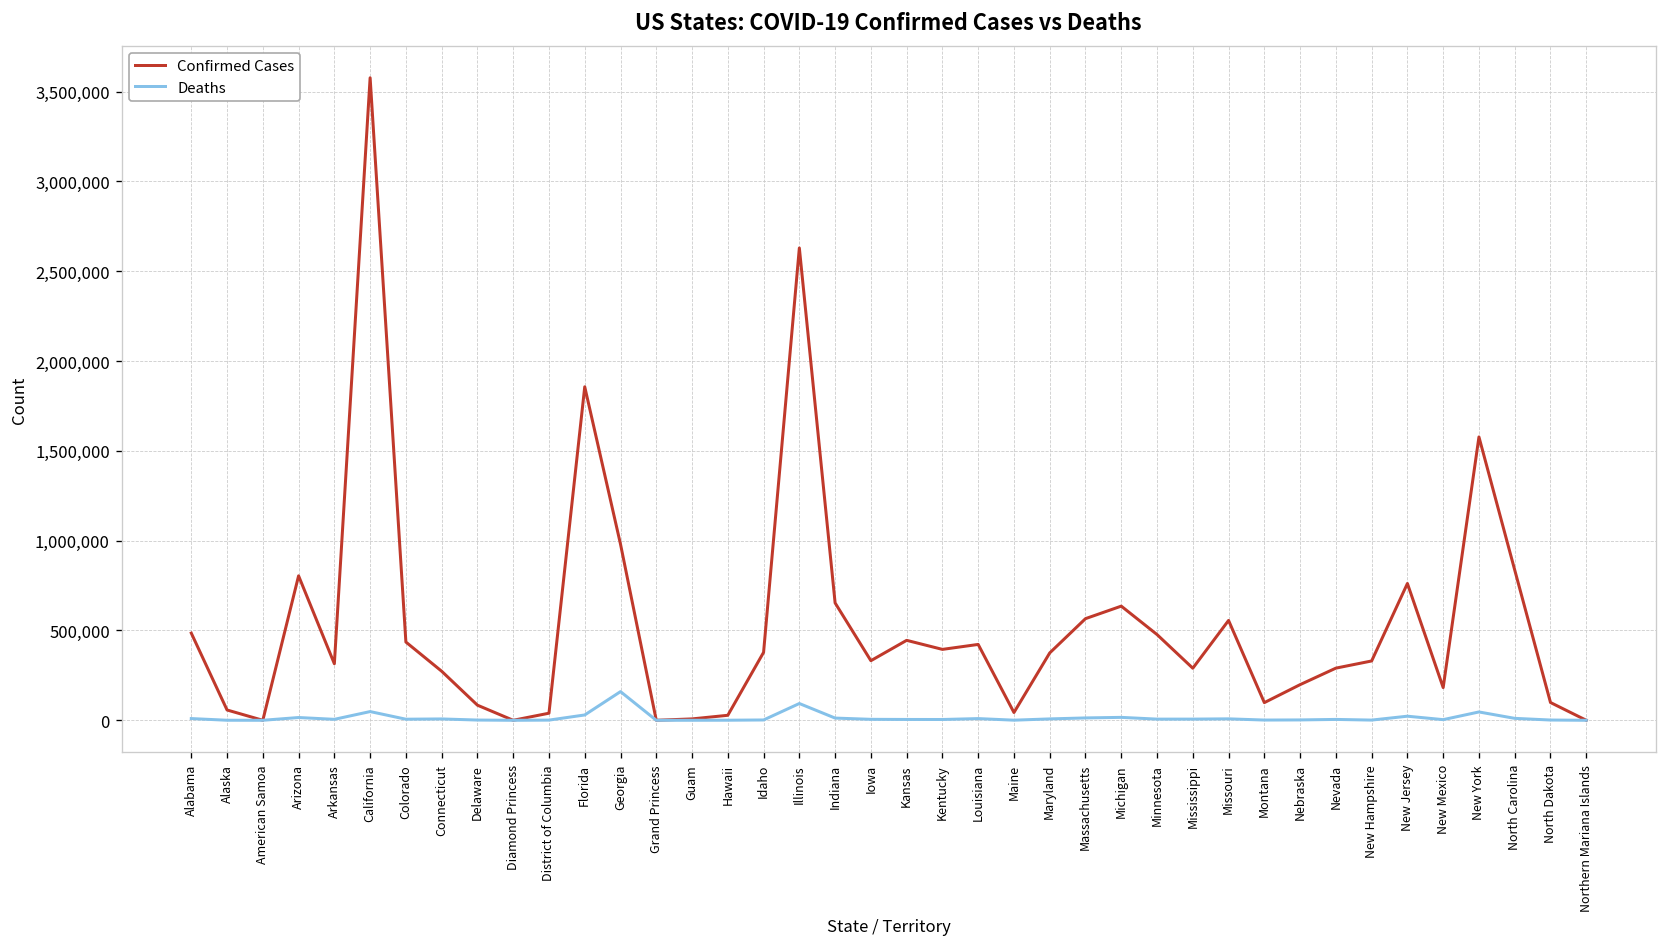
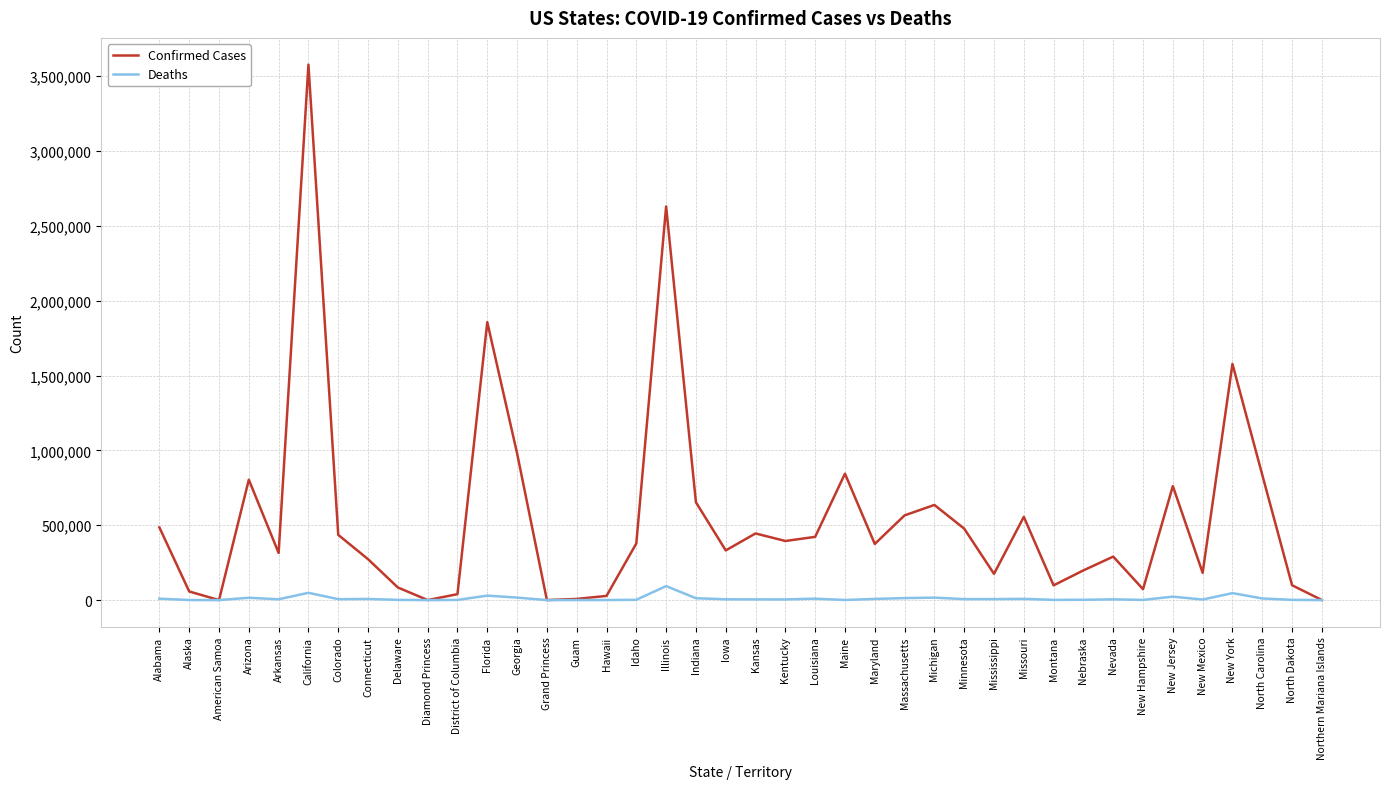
Deaths, Georgia: 160,000 -> 20,000
Confirmed Cases, Maine: 40,000 -> 840,000
Confirmed Cases, Mississippi: 290,000 -> 180,000
Confirmed Cases, New Hampshire: 330,000 -> 70,000
